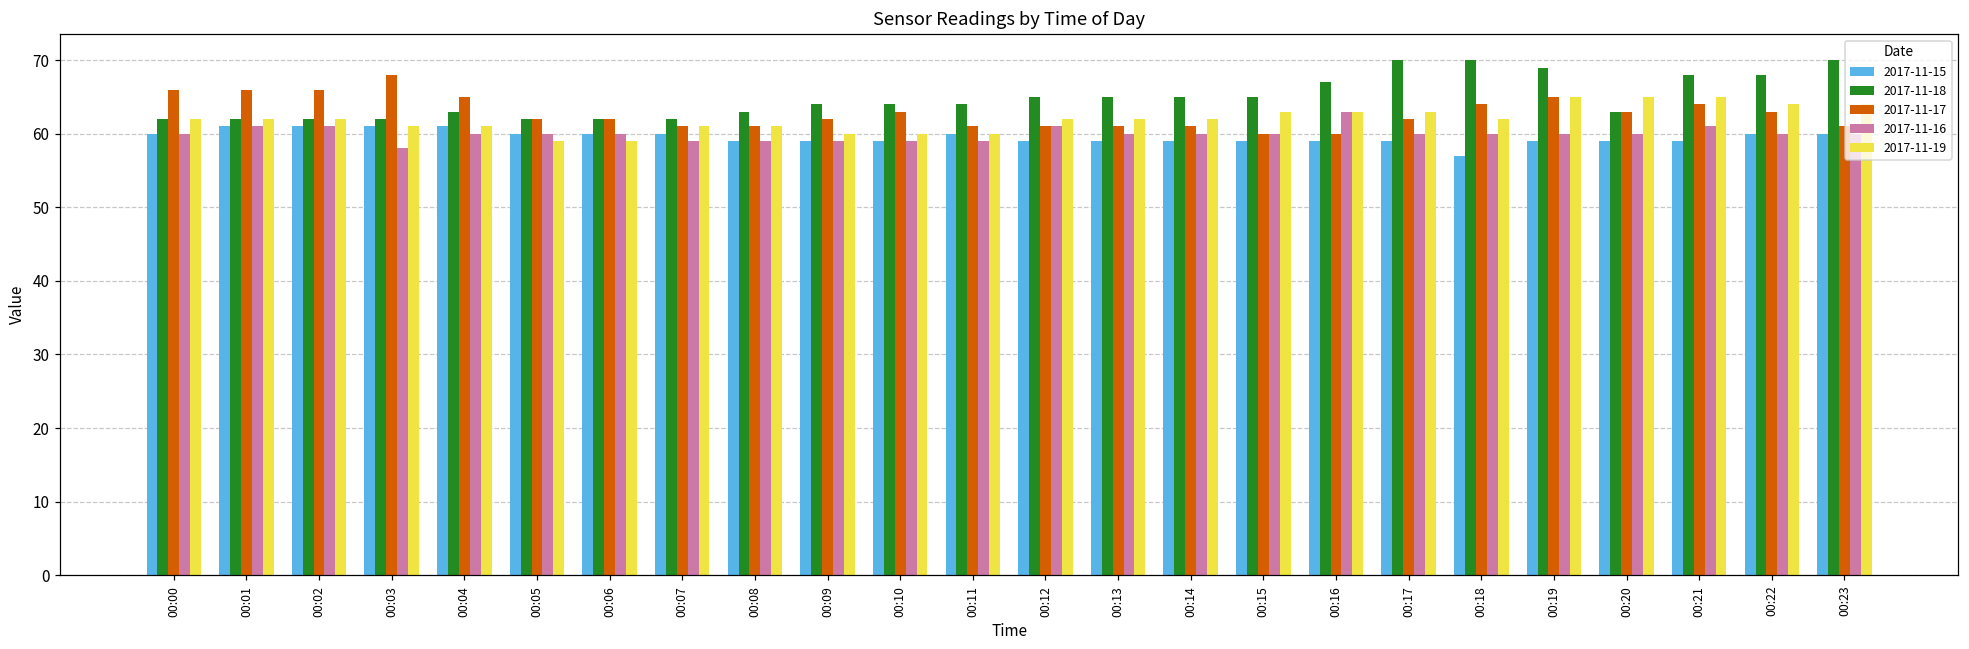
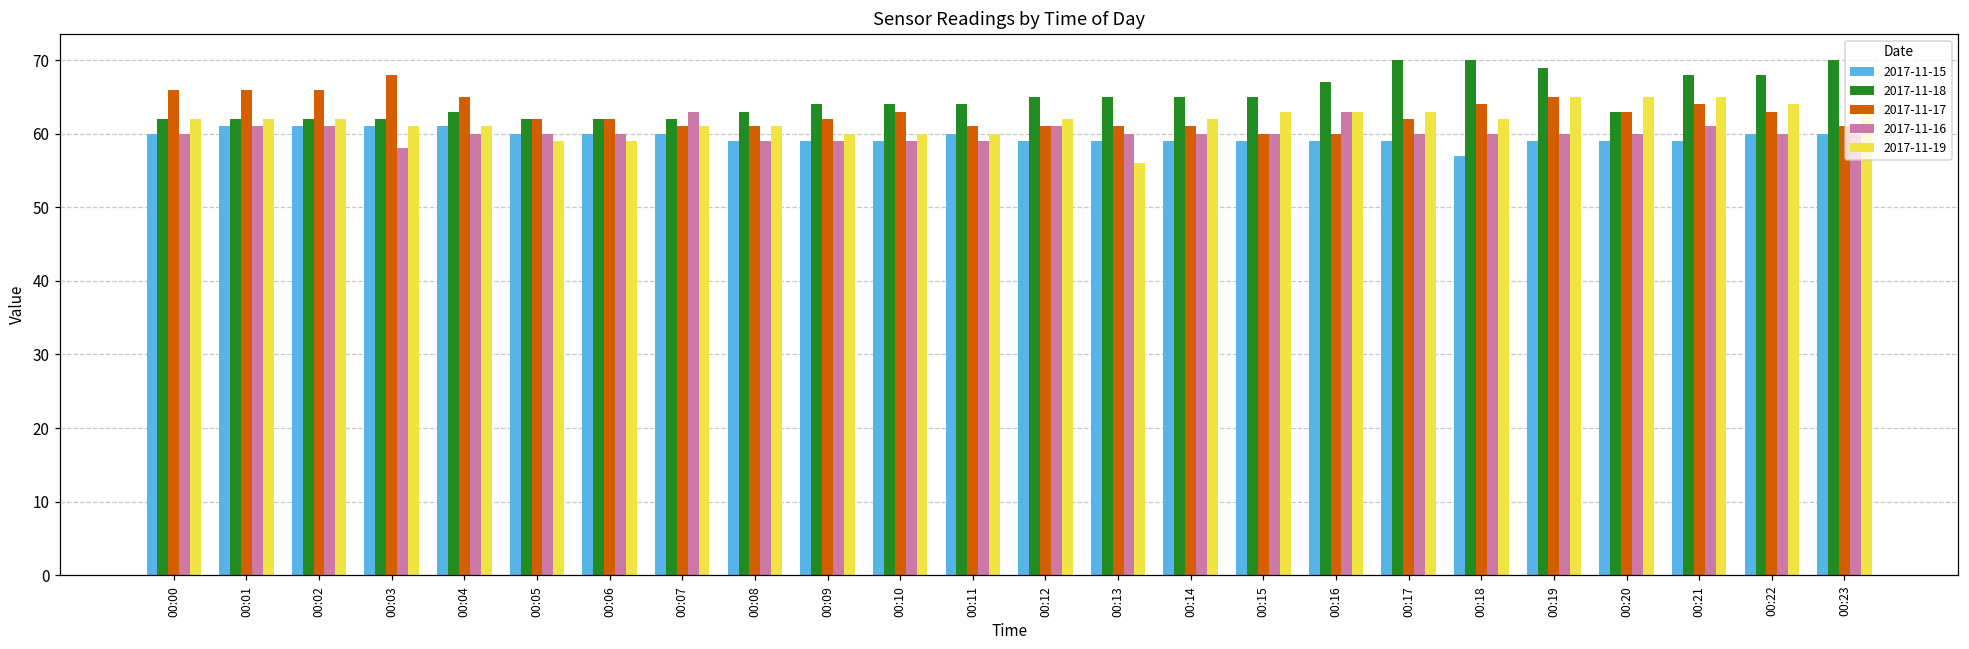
2017-11-16, 00:07: 59 -> 63
2017-11-19, 00:13: 62 -> 56
